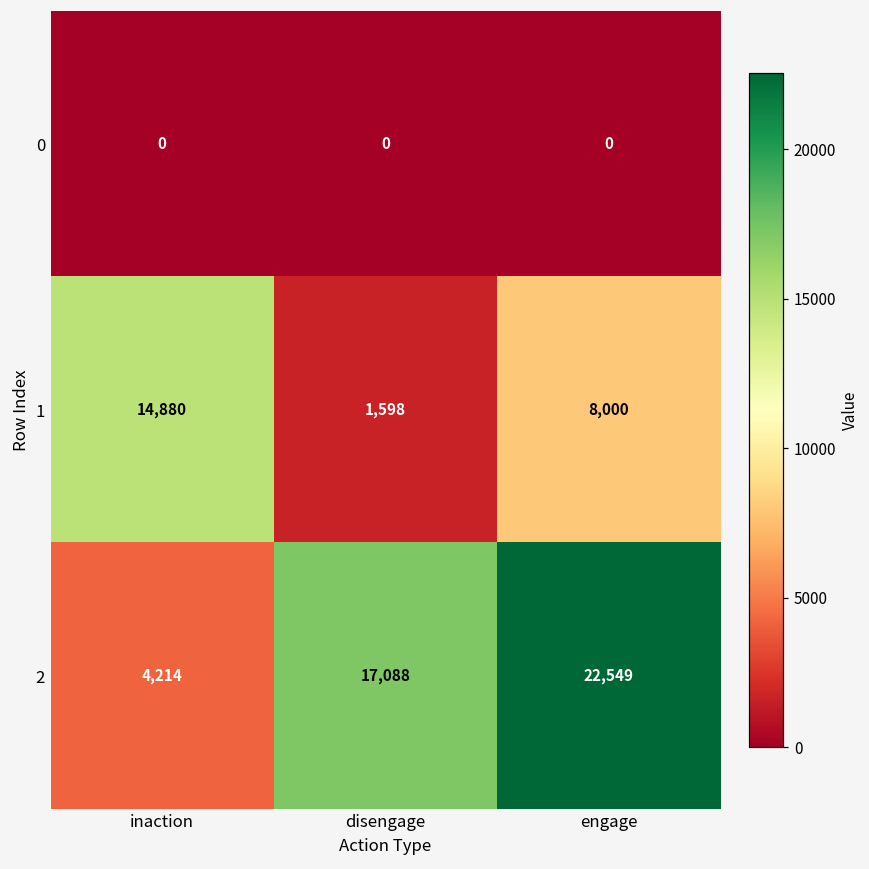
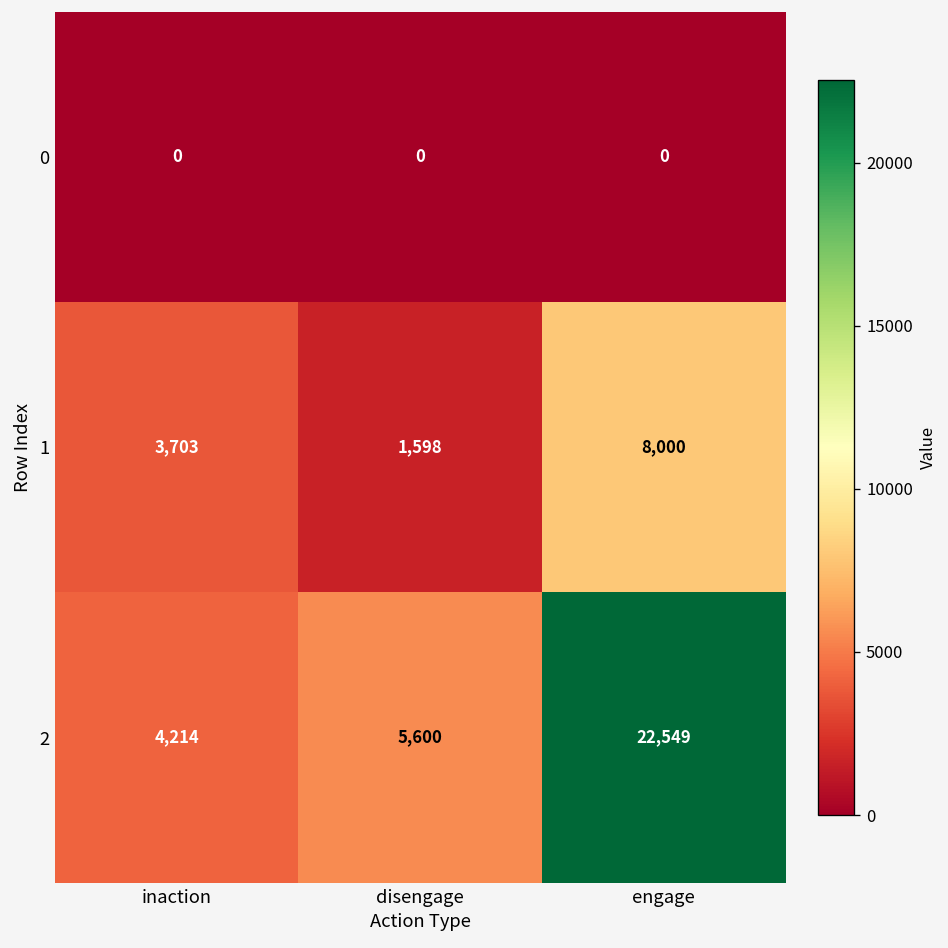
1, inaction: 14,880 -> 3,703
2, disengage: 17,088 -> 5,600
